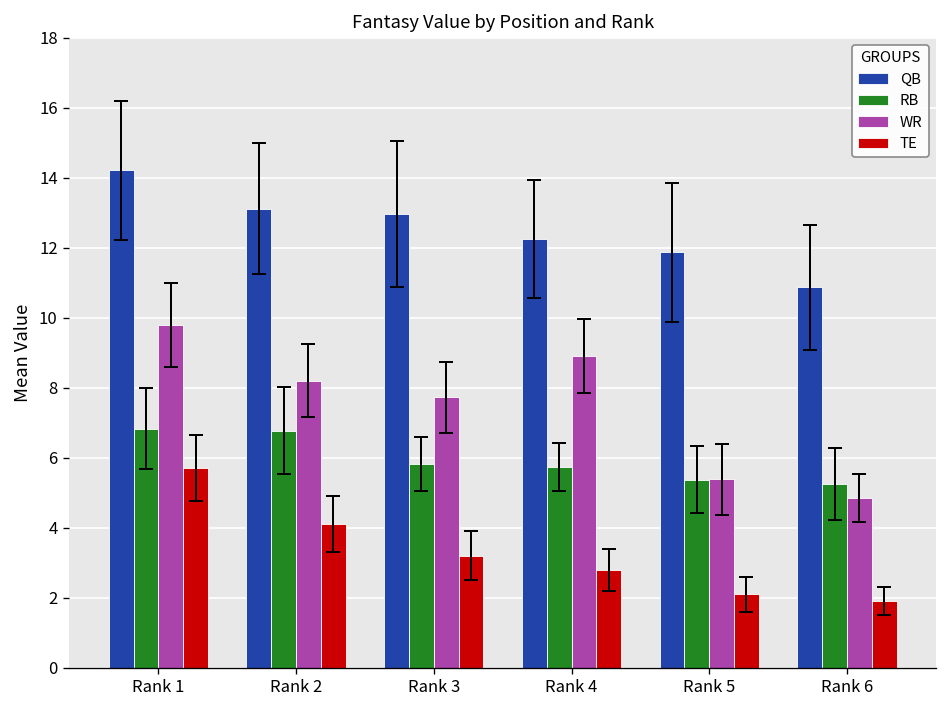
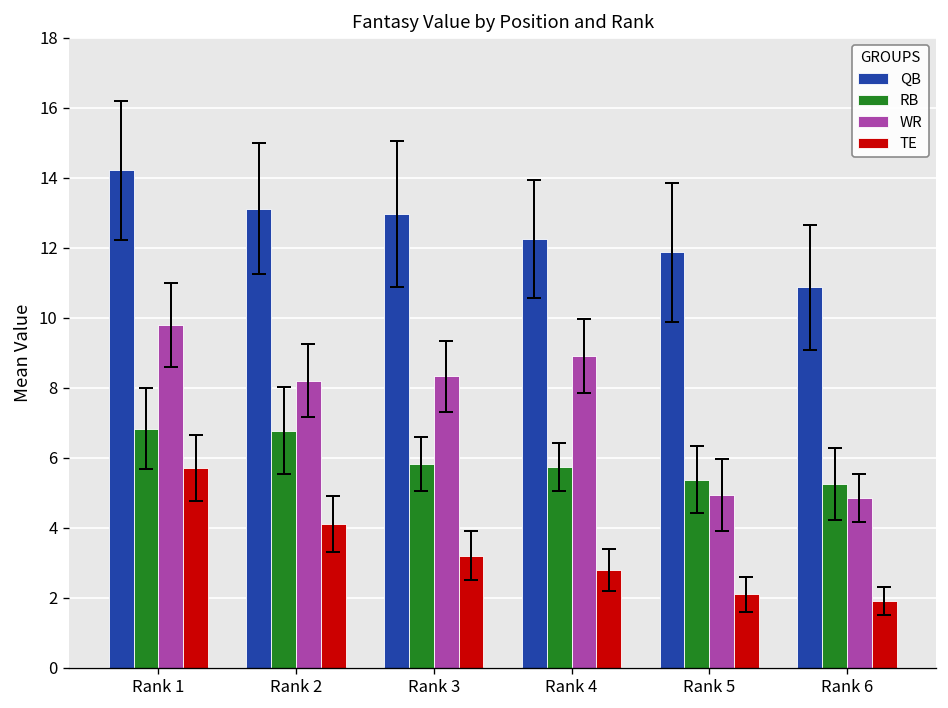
WR, Rank 3: 7.7 -> 8.3
WR, Rank 5: 5.4 -> 4.9
